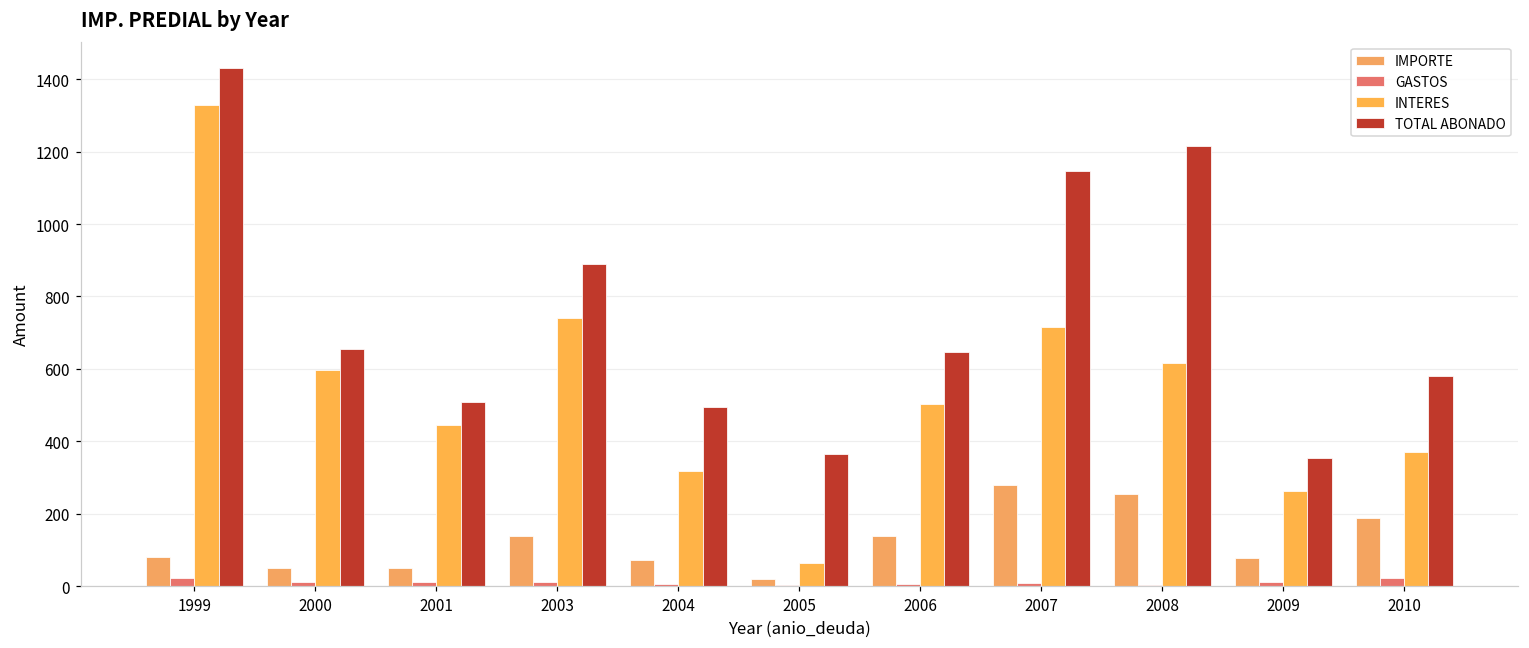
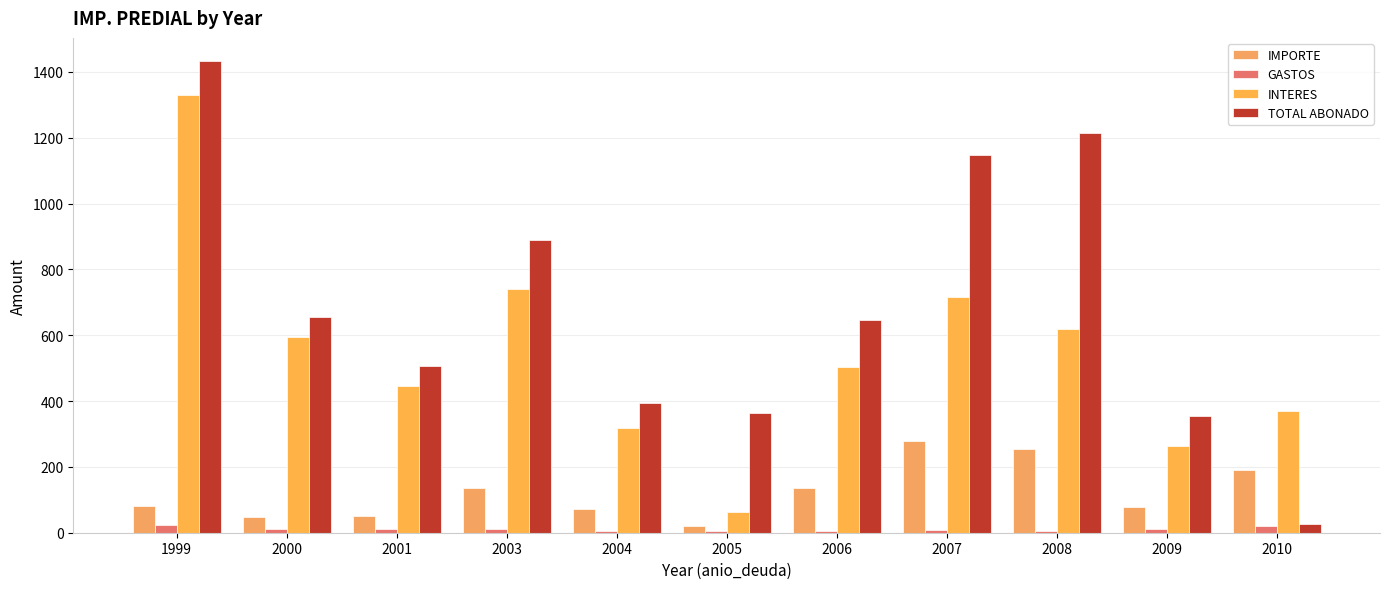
TOTAL ABONADO, 2004: 490 -> 390
TOTAL ABONADO, 2010: 580 -> 30
